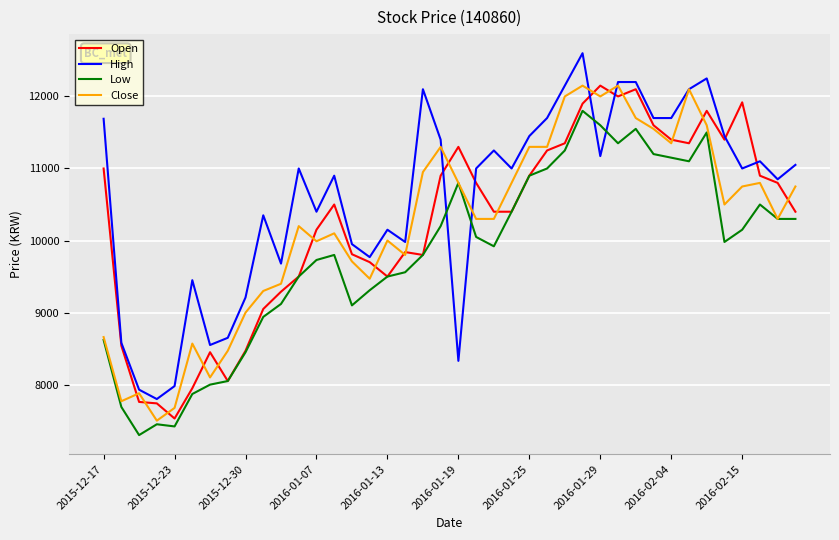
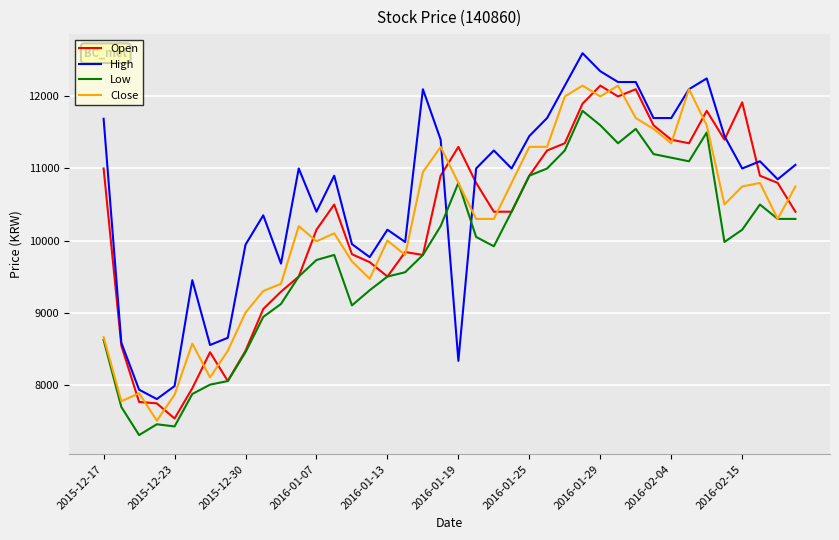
Close, 2015-12-23: 7700 -> 7900
High, 2015-12-30: 9200 -> 9900
High, 2016-01-29: 11200 -> 12400
